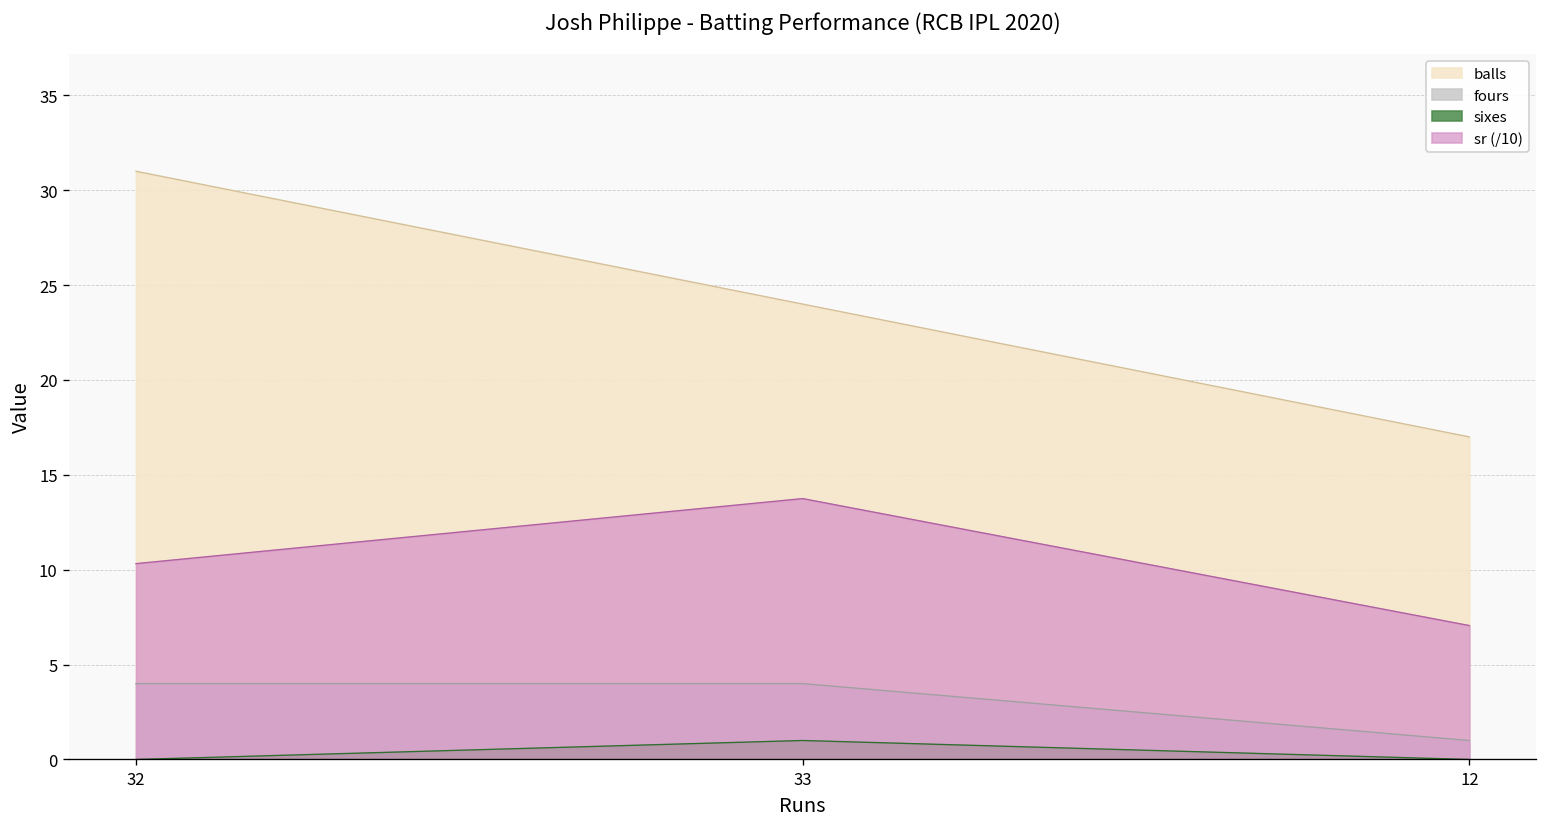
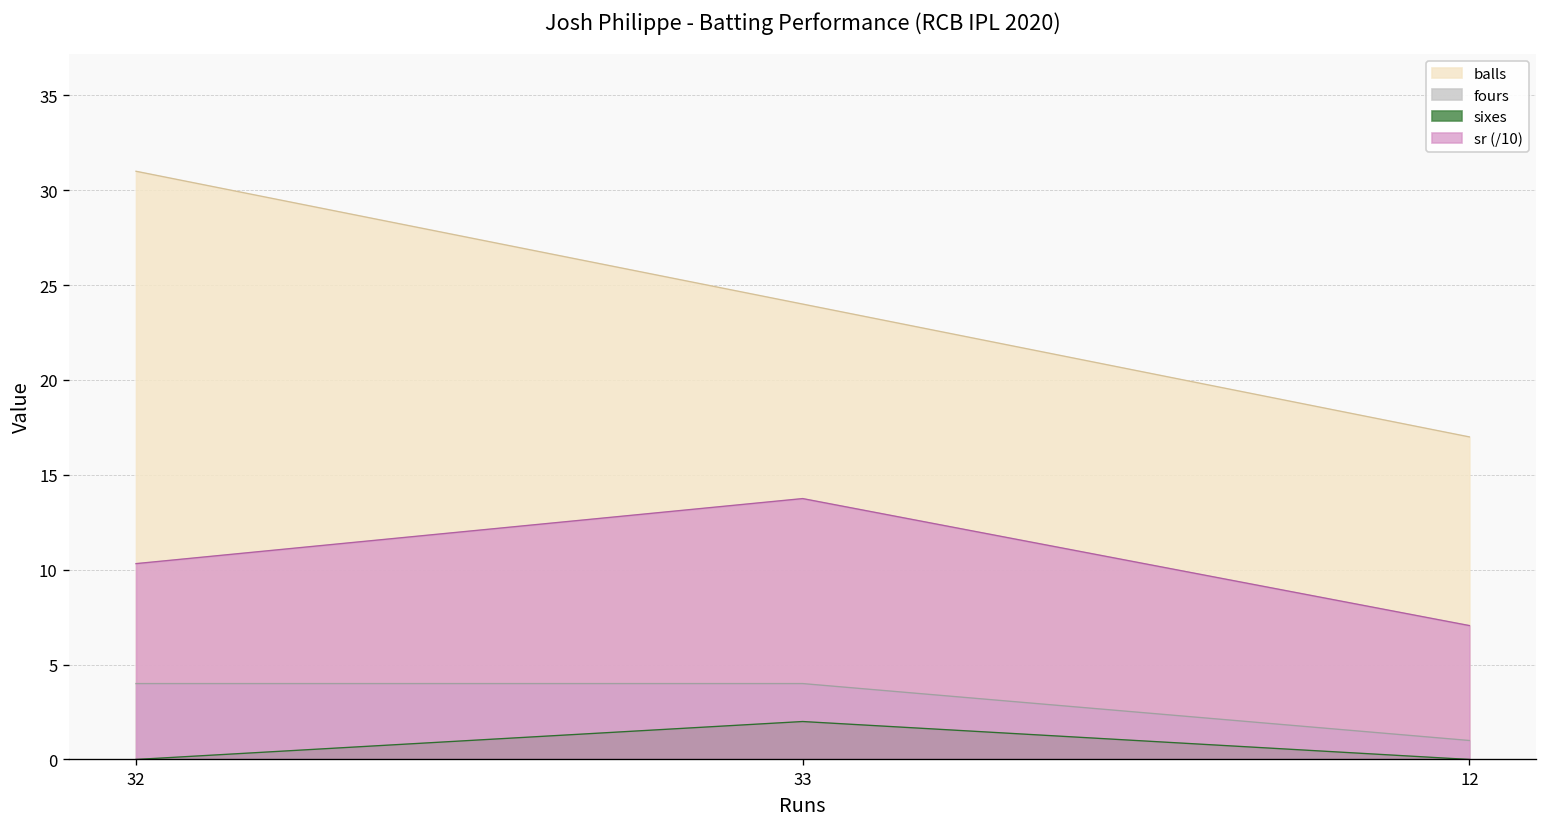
sixes, 33: 1 -> 2
